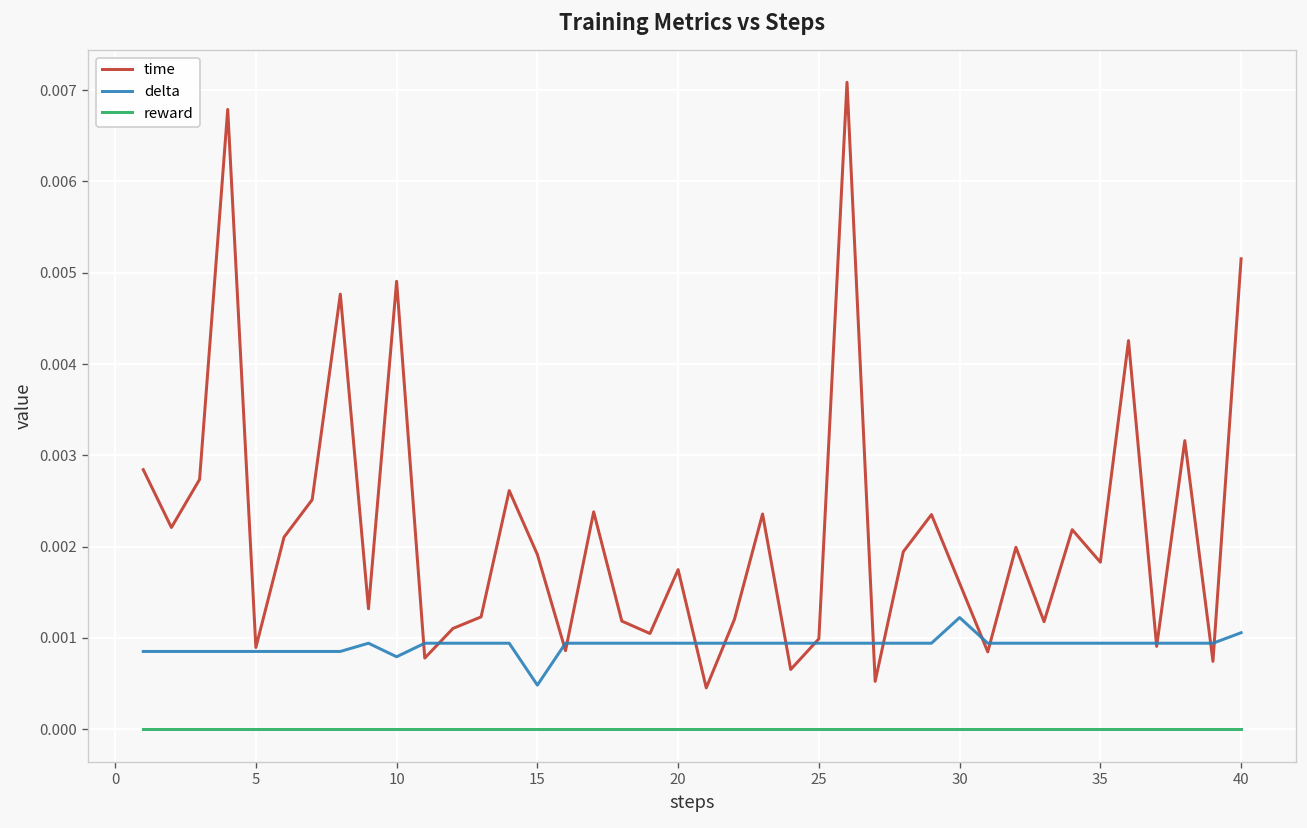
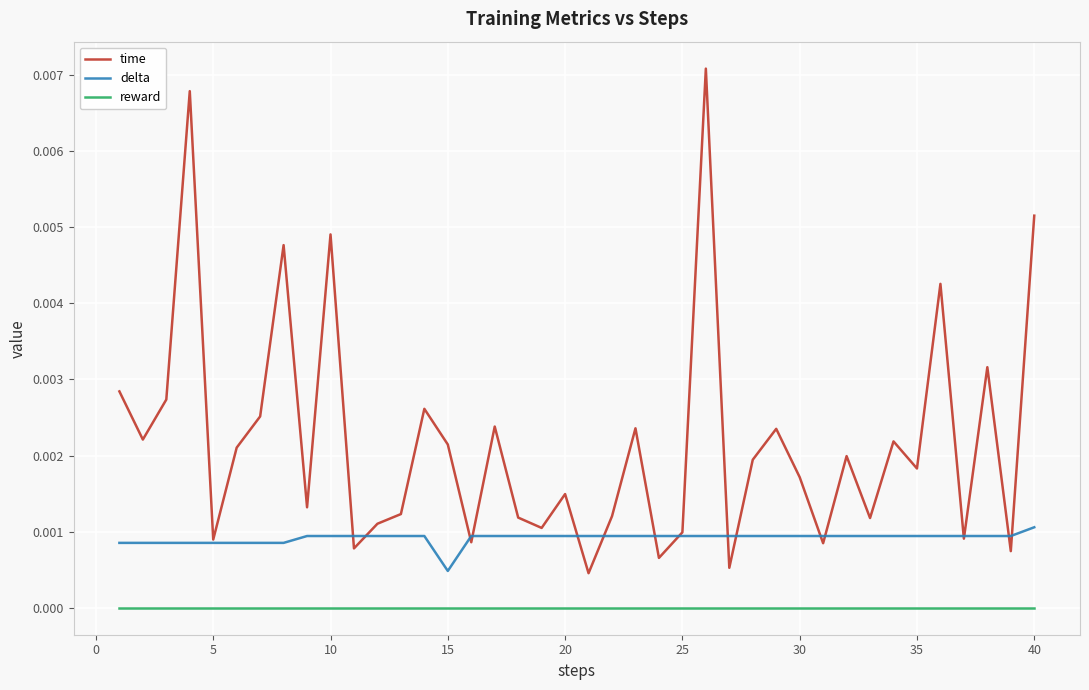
delta, 10: 0.0008 -> 0.0009
time, 15: 0.0019 -> 0.0021
time, 20: 0.0017 -> 0.0015
time, 30: 0.0016 -> 0.0017
delta, 30: 0.0012 -> 0.0009
